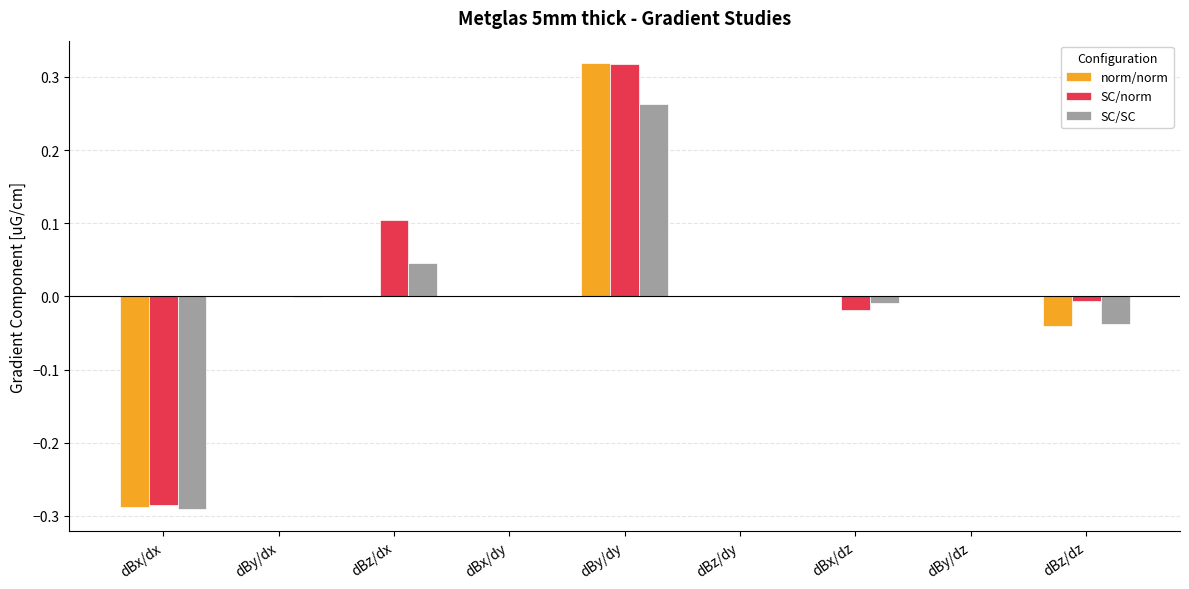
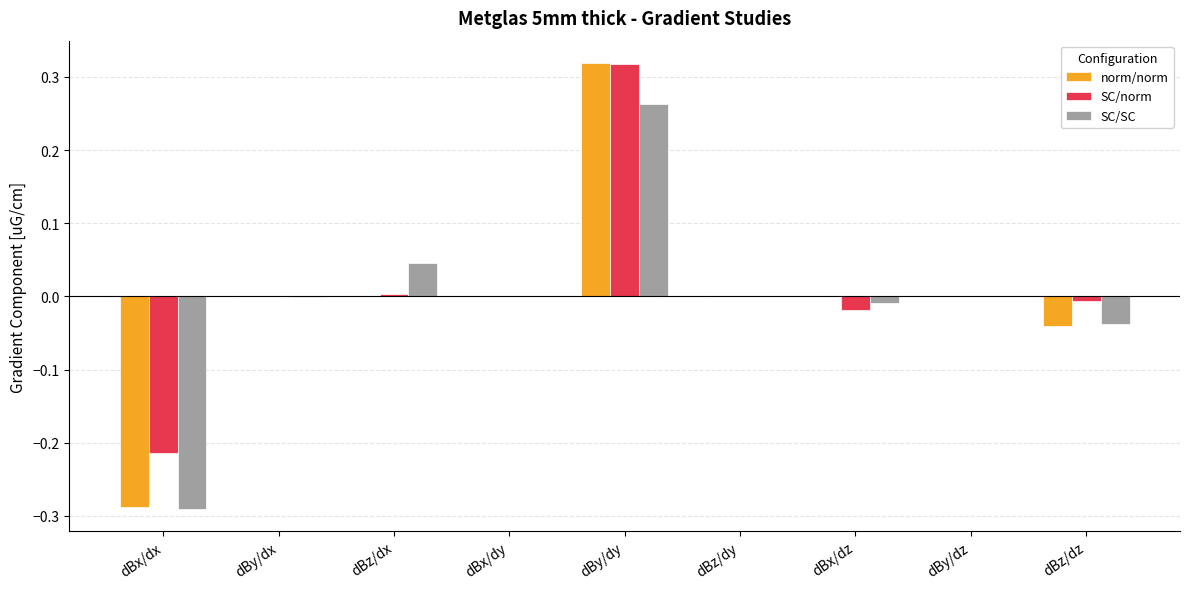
SC/norm, dBx/dx: -0.28 -> -0.21
SC/norm, dBz/dx: 0.10 -> 0.00
